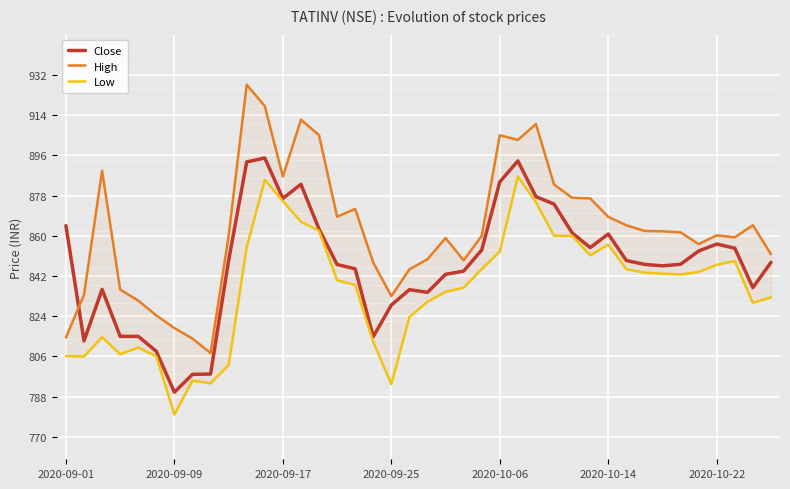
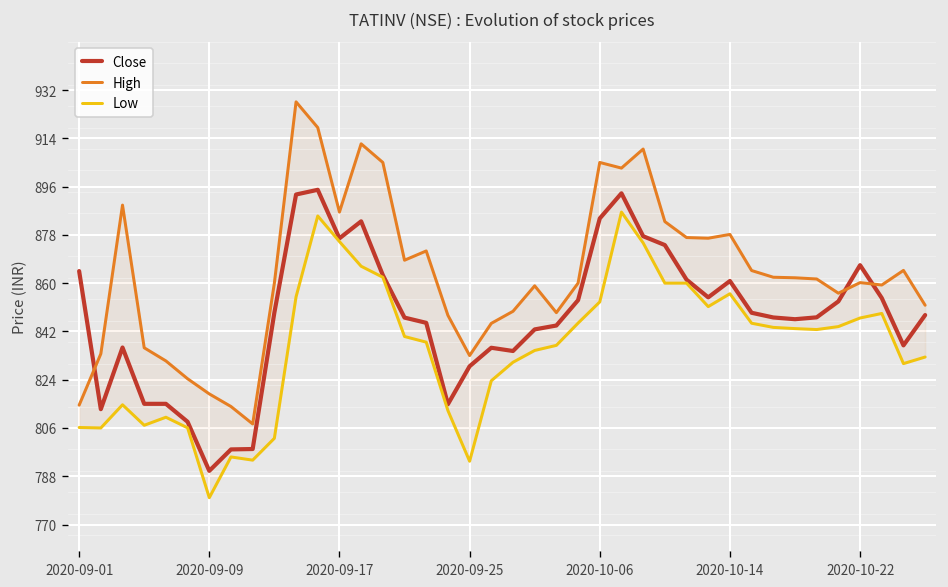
High, 2020-10-14: 868 -> 878
Close, 2020-10-22: 856 -> 867
